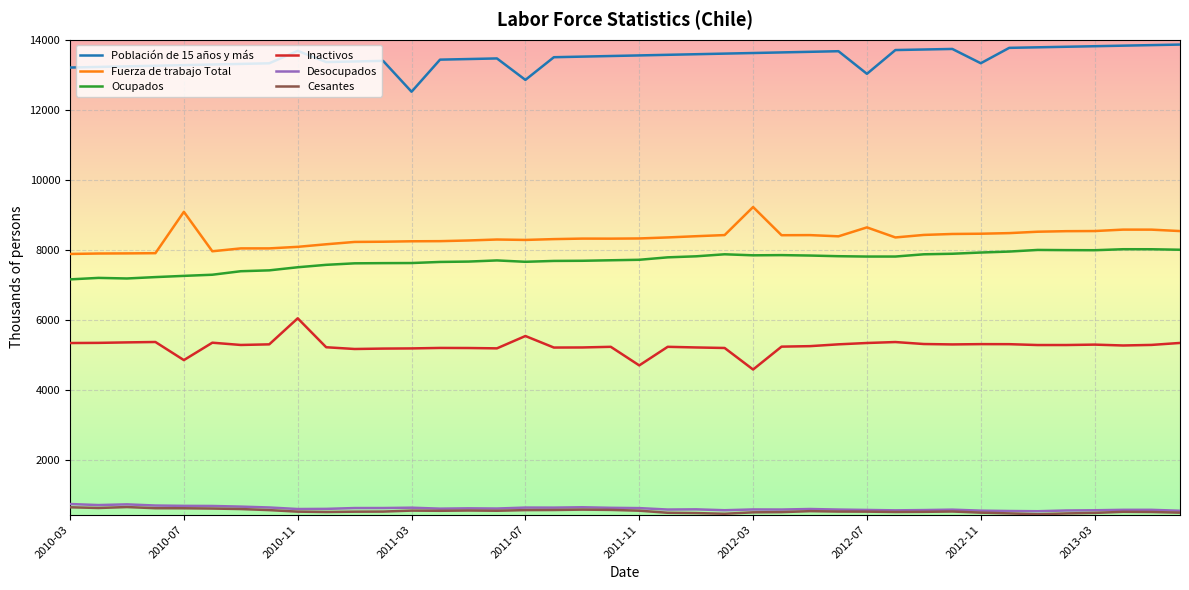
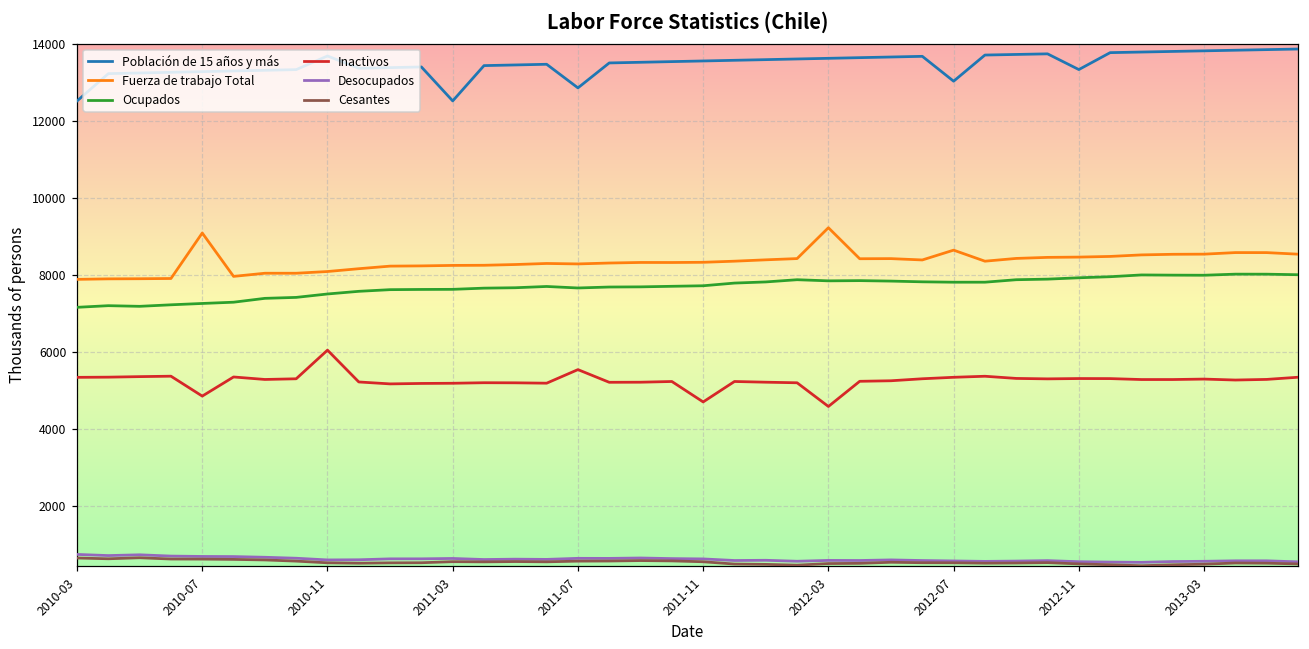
Población de 15 años y más, 2010-03: 13200 -> 12500
